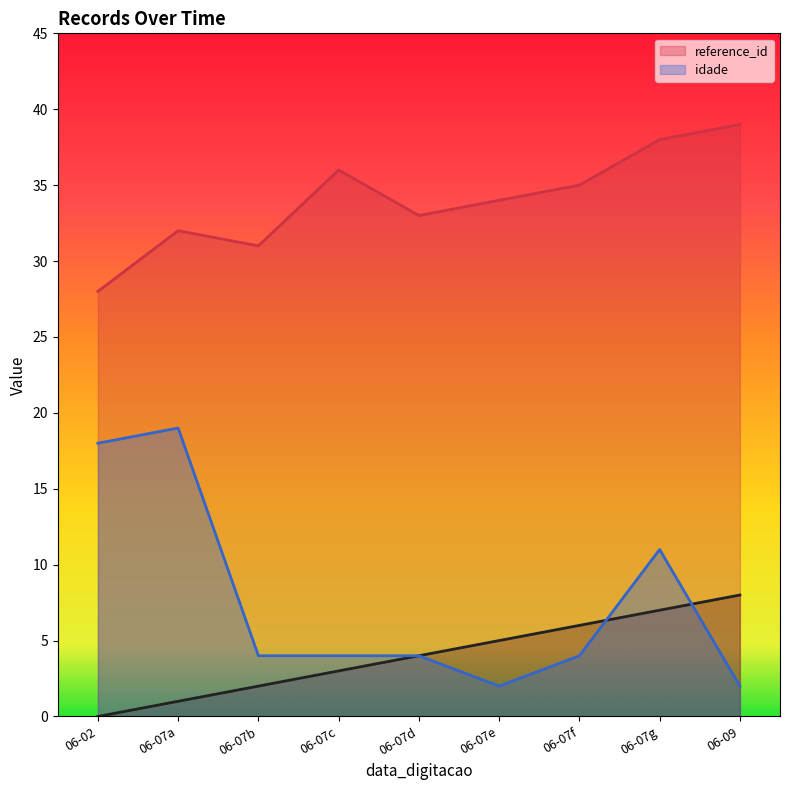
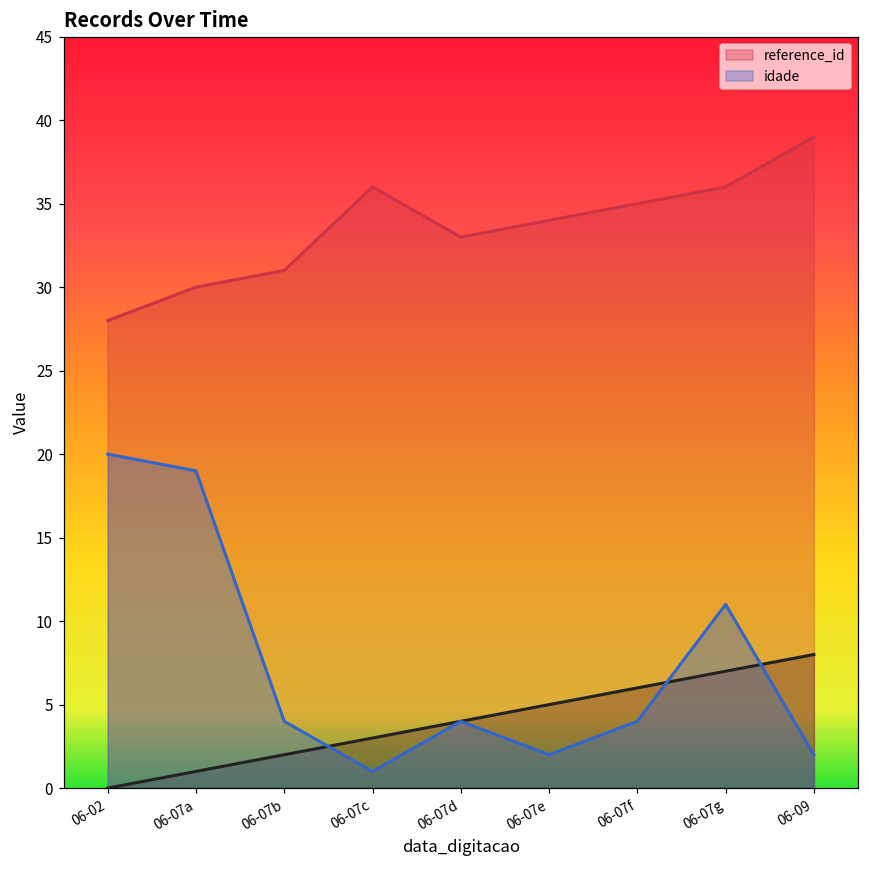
idade, 06-02: 18 -> 20
reference_id, 06-07a: 32 -> 30
idade, 06-07c: 4 -> 1
reference_id, 06-07g: 38 -> 36
